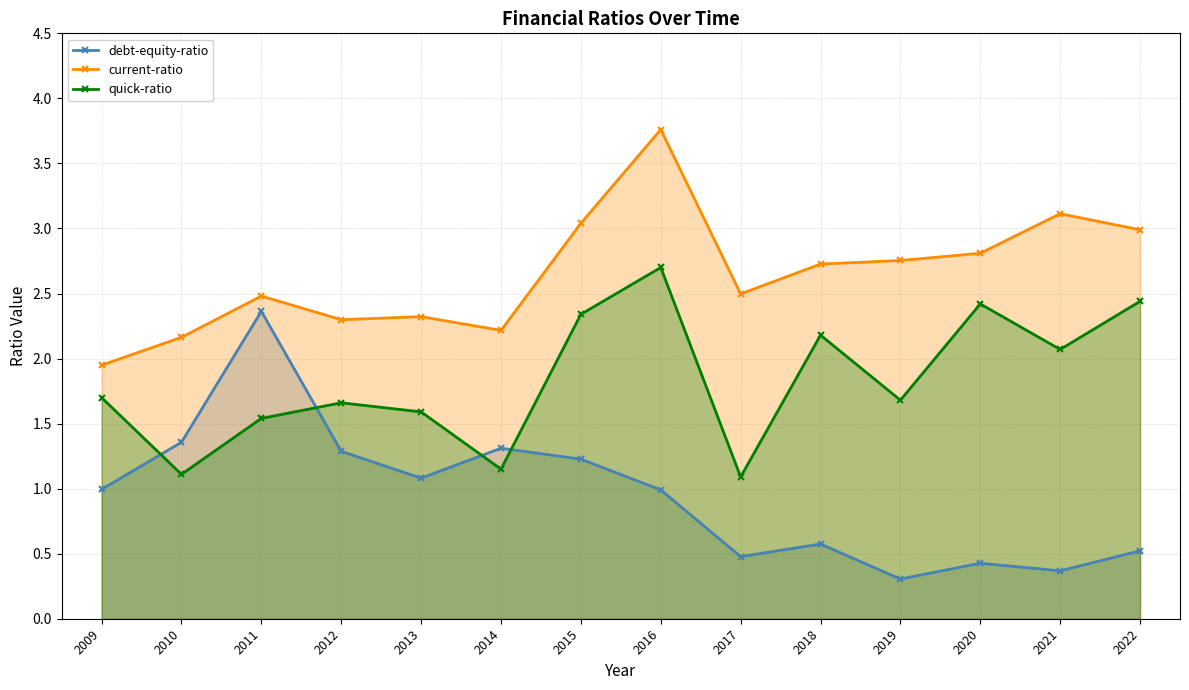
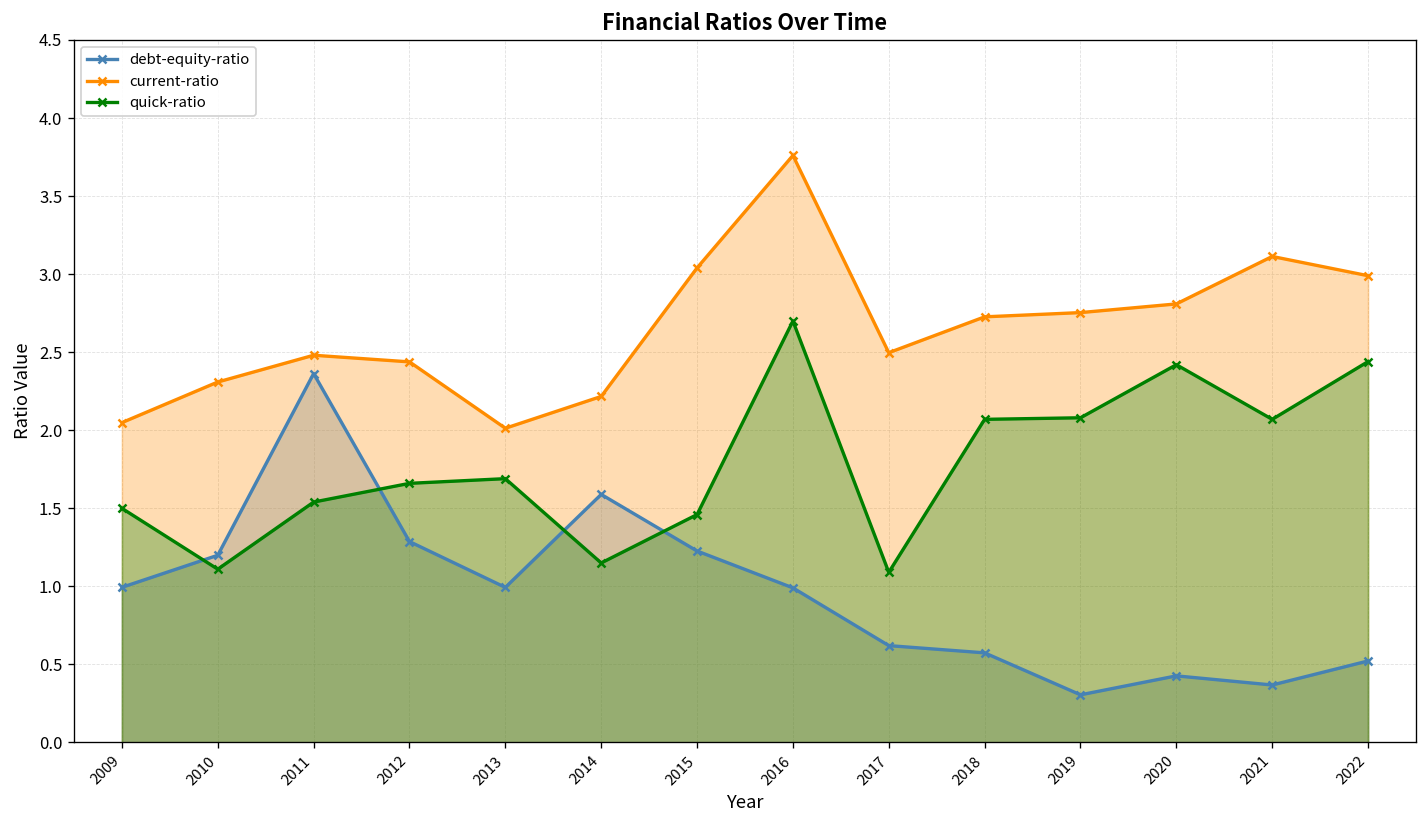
current-ratio, 2009: 1.95 -> 2.05
quick-ratio, 2009: 1.7 -> 1.5
debt-equity-ratio, 2010: 1.36 -> 1.20
current-ratio, 2010: 2.16 -> 2.31
current-ratio, 2012: 2.30 -> 2.44
debt-equity-ratio, 2013: 1.08 -> 0.99
current-ratio, 2013: 2.32 -> 2.01
quick-ratio, 2013: 1.59 -> 1.69
debt-equity-ratio, 2014: 1.31 -> 1.59
quick-ratio, 2015: 2.34 -> 1.46
debt-equity-ratio, 2017: 0.48 -> 0.62
quick-ratio, 2018: 2.18 -> 2.07
quick-ratio, 2019: 1.68 -> 2.08
